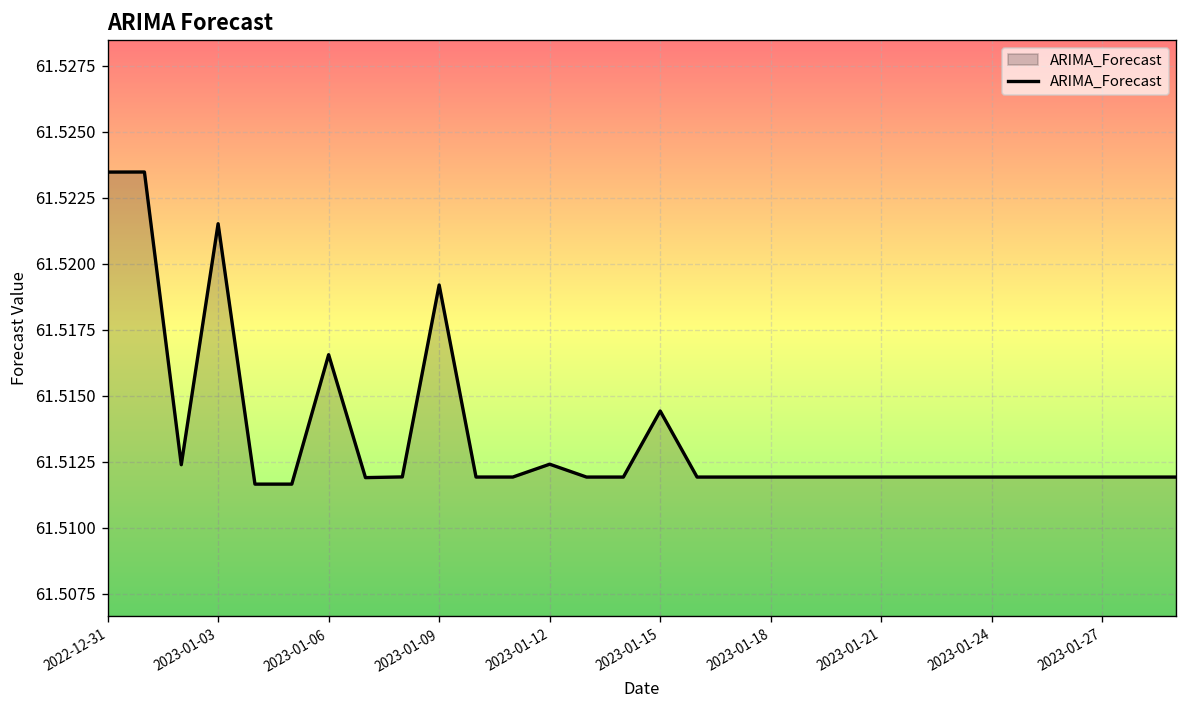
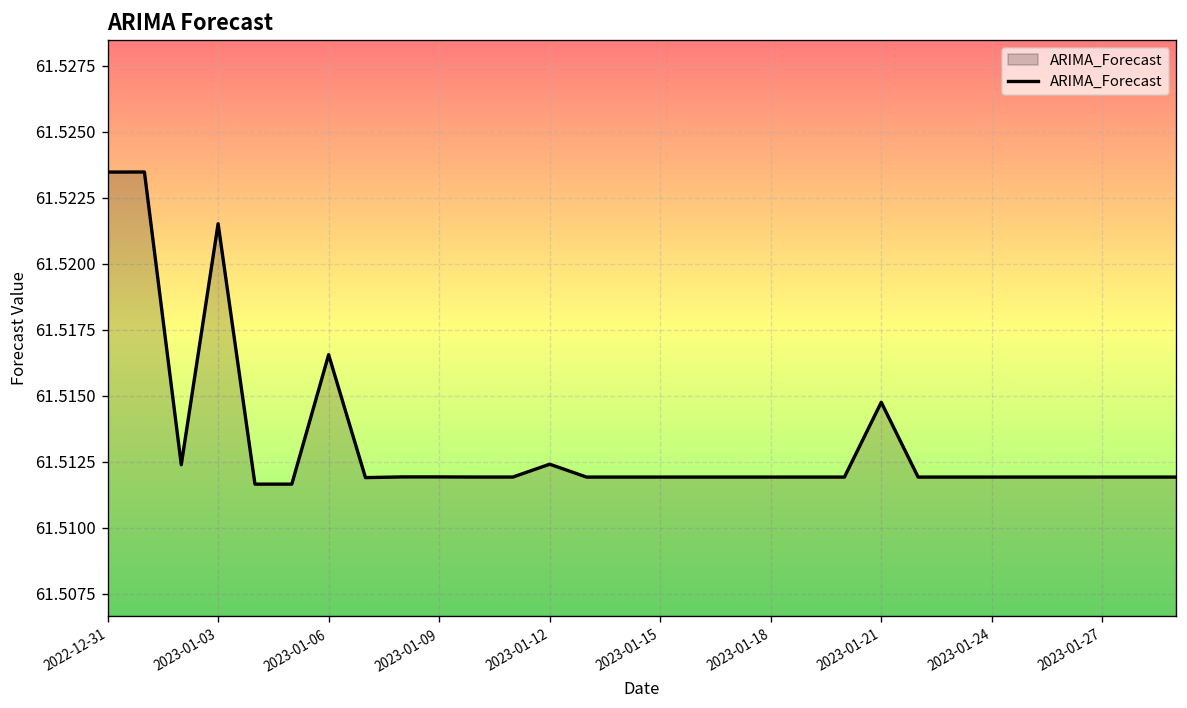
2023-01-09: 61.5192 -> 61.5119
2023-01-15: 61.5144 -> 61.5119
2023-01-21: 61.5119 -> 61.5147
